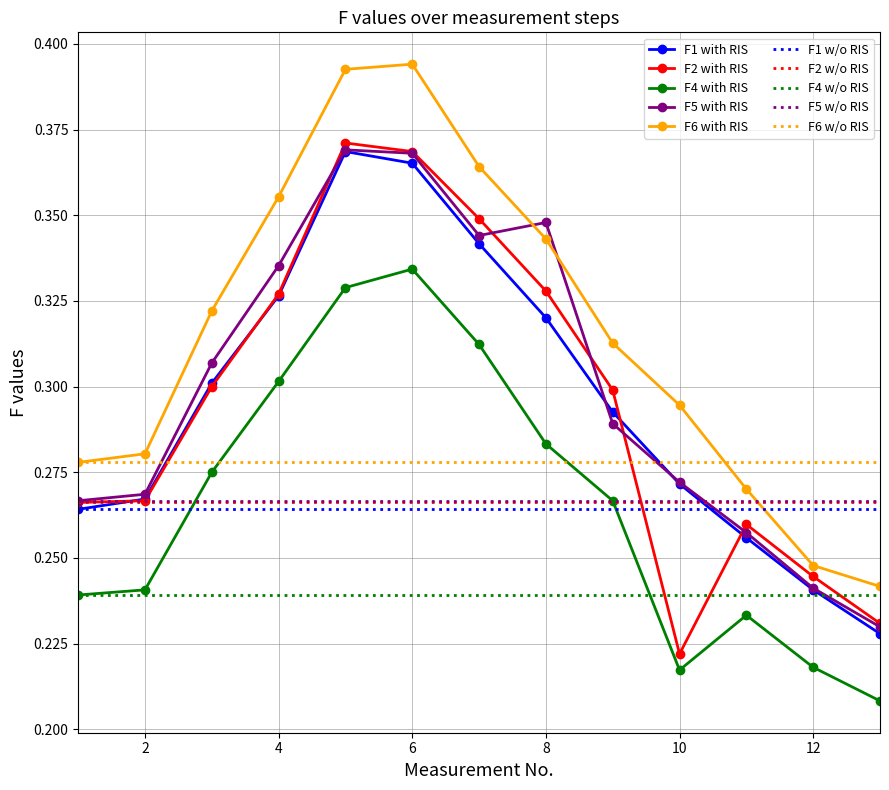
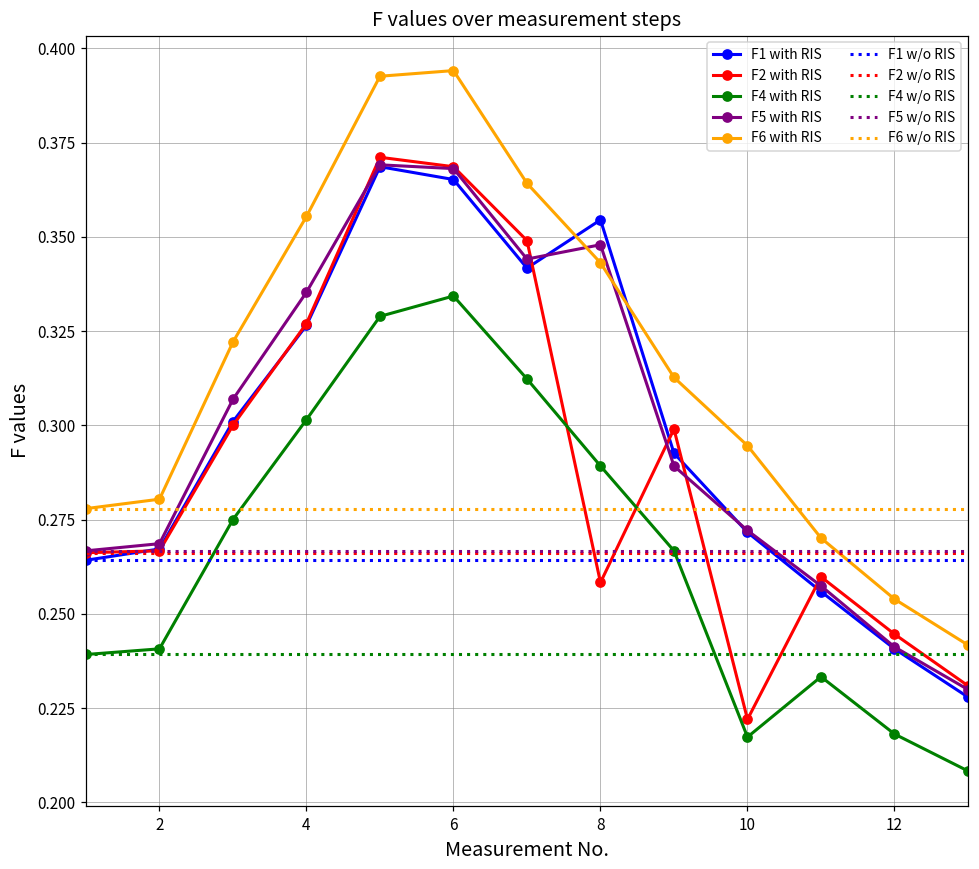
F1 with RIS, 8: 0.320 -> 0.355
F2 with RIS, 8: 0.328 -> 0.258
F4 with RIS, 8: 0.283 -> 0.289
F6 with RIS, 12: 0.248 -> 0.254
